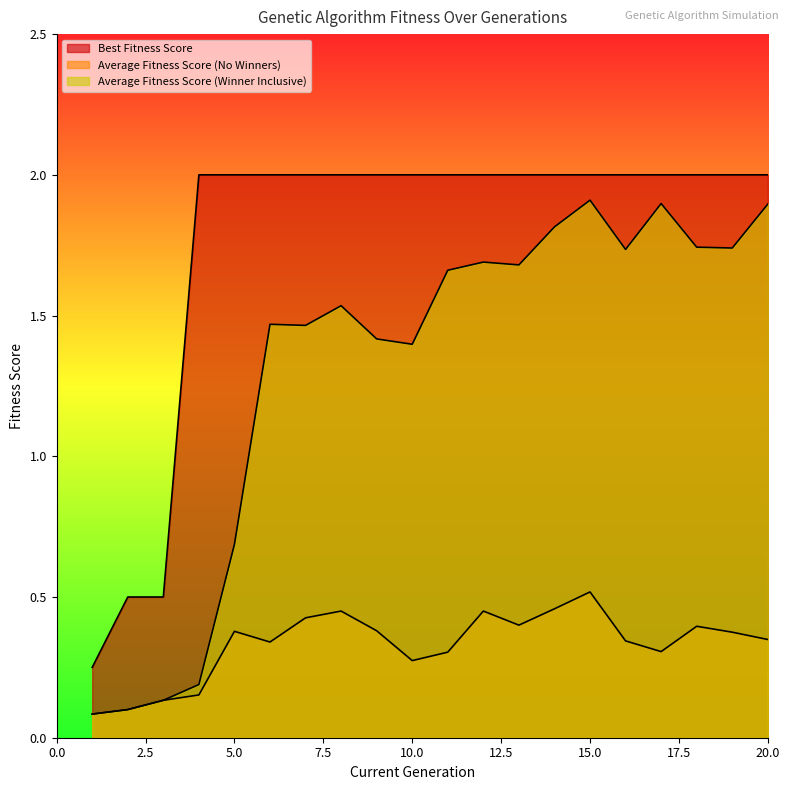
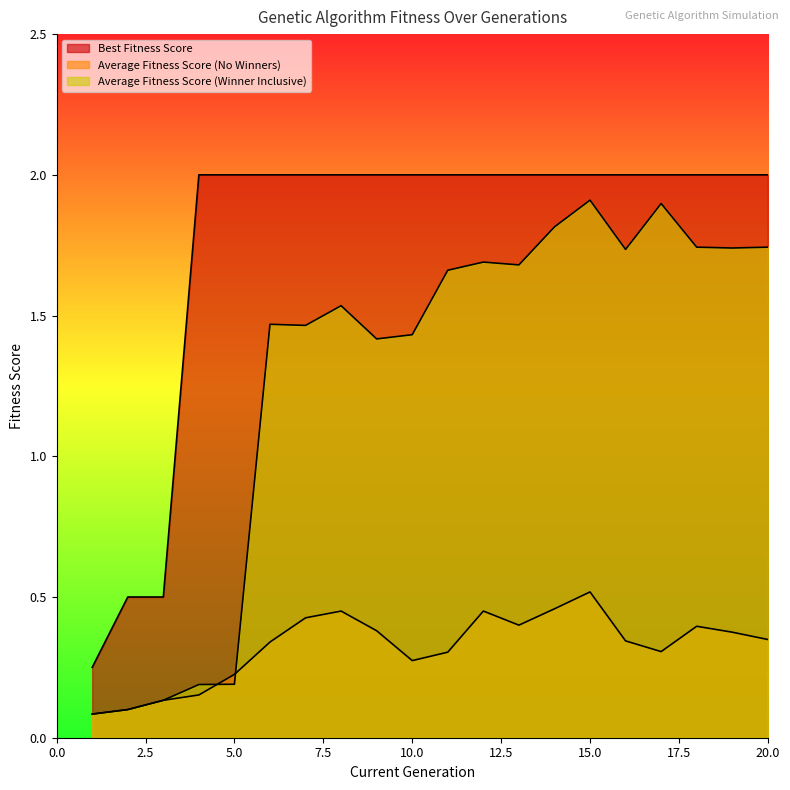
Average Fitness Score (No Winners), 5.0: 0.38 -> 0.23
Average Fitness Score (Winner Inclusive), 5.0: 0.69 -> 0.19
Average Fitness Score (Winner Inclusive), 10.0: 1.40 -> 1.43
Average Fitness Score (Winner Inclusive), 20.0: 1.90 -> 1.74
